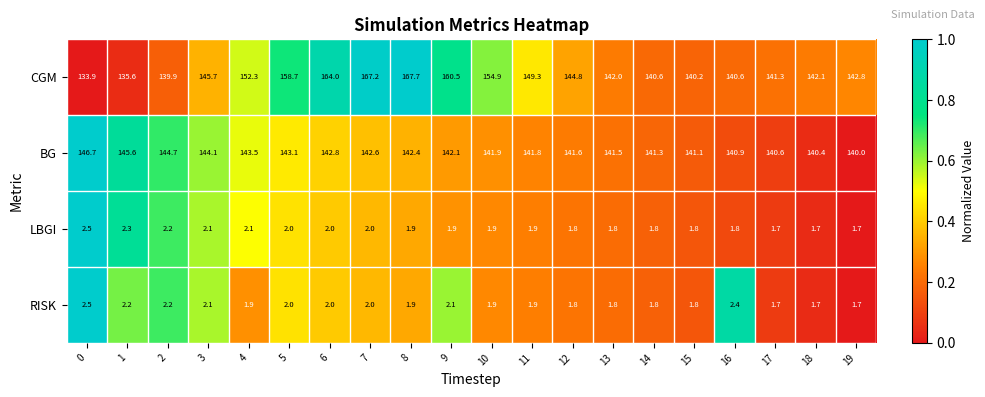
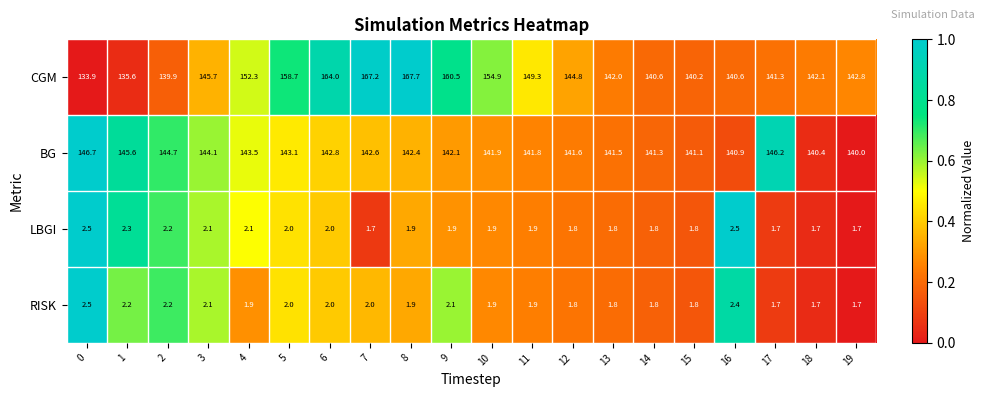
BG, 17: 140.6 -> 146.2
LBGI, 7: 2.0 -> 1.7
LBGI, 16: 1.8 -> 2.5
